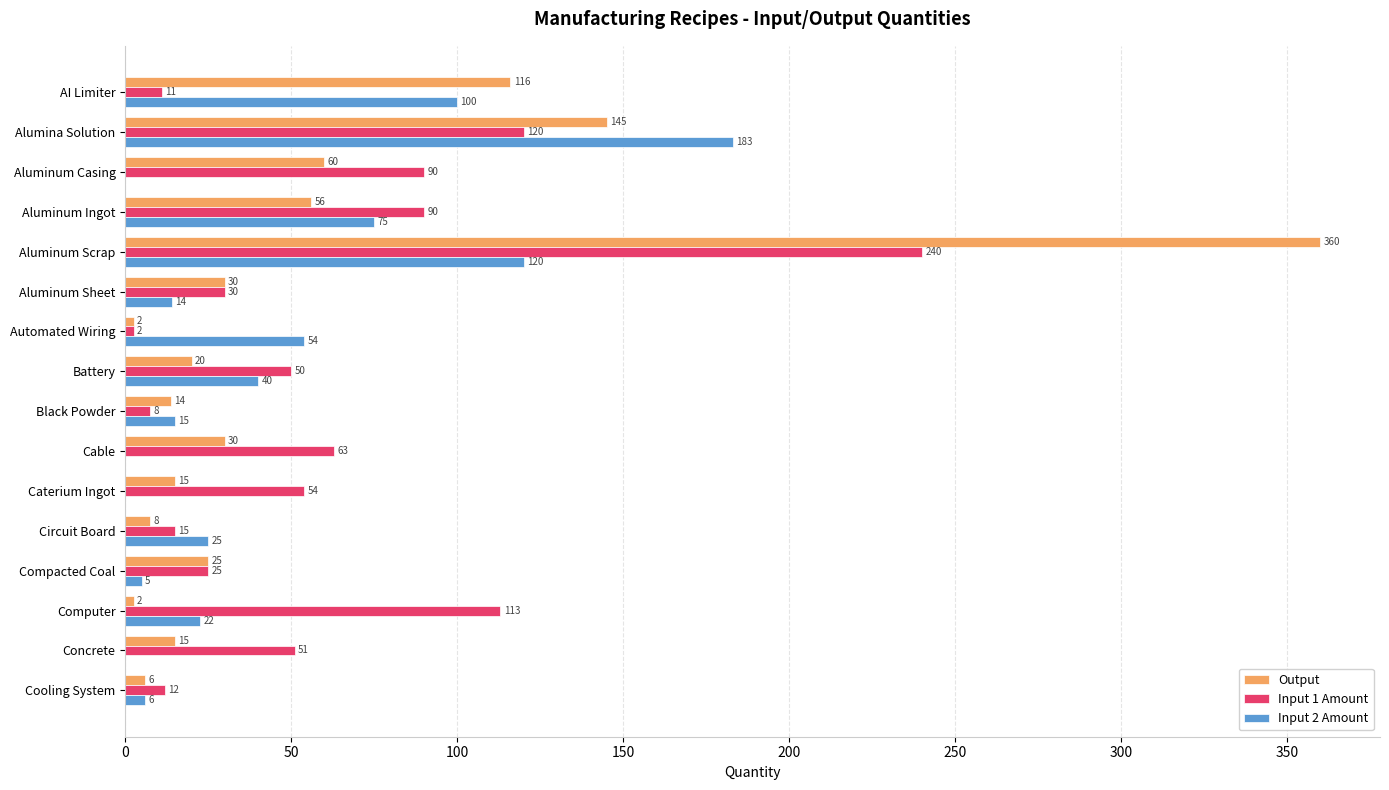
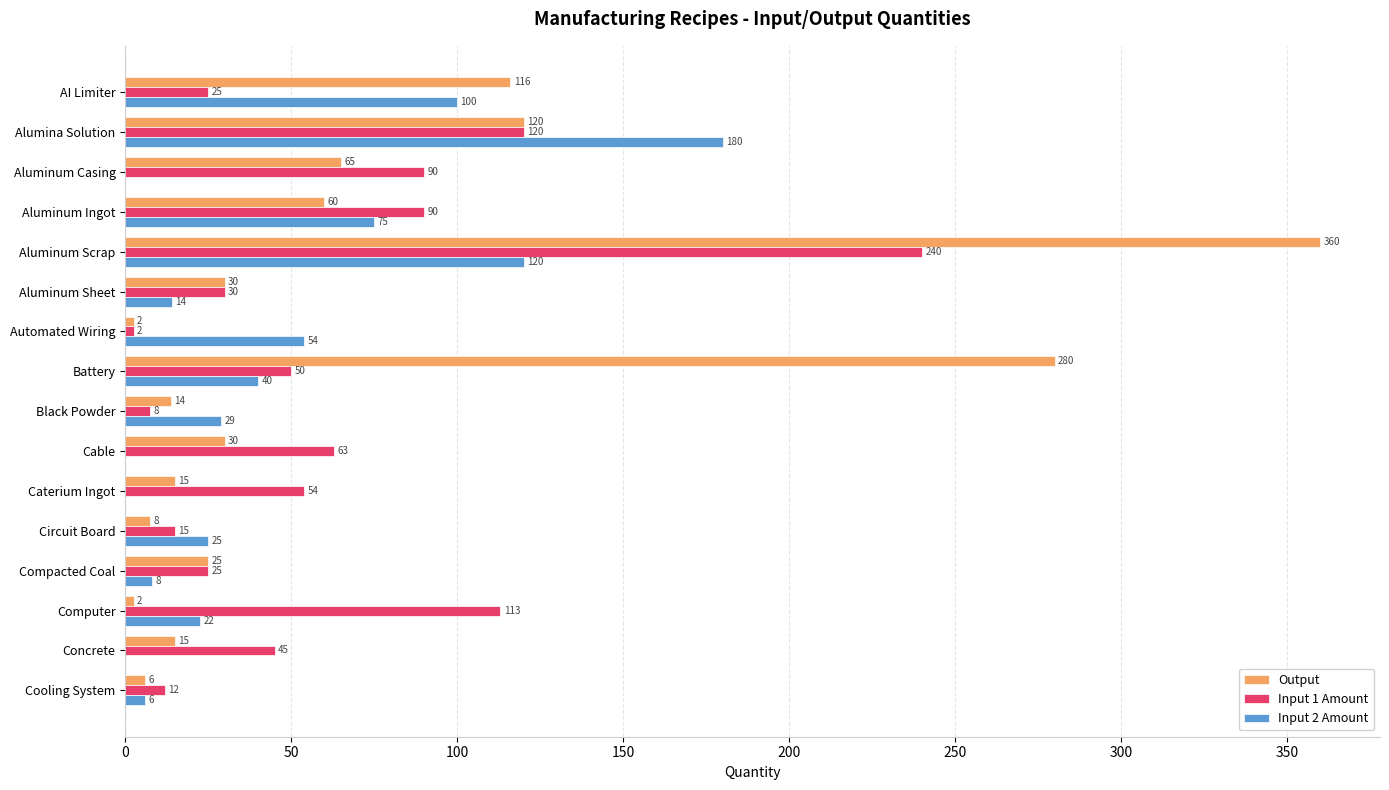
Input 1 Amount, AI Limiter: 11 -> 25
Output, Alumina Solution: 145 -> 120
Input 2 Amount, Alumina Solution: 183 -> 180
Output, Aluminum Casing: 60 -> 65
Output, Aluminum Ingot: 56 -> 60
Output, Battery: 20 -> 280
Input 2 Amount, Black Powder: 15 -> 29
Input 2 Amount, Compacted Coal: 5 -> 8
Input 1 Amount, Concrete: 51 -> 45
